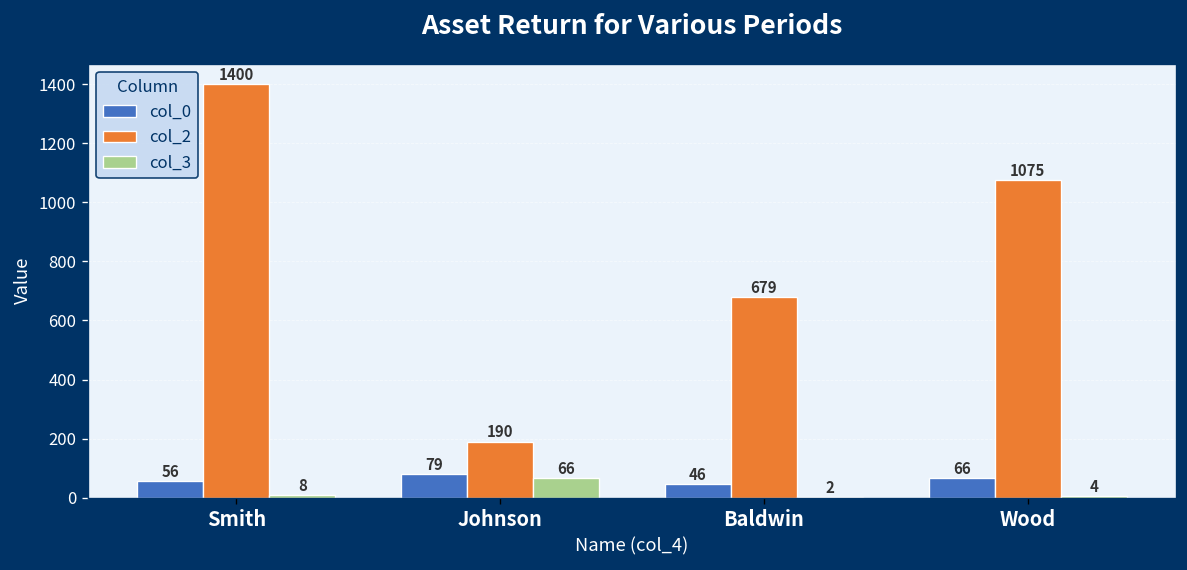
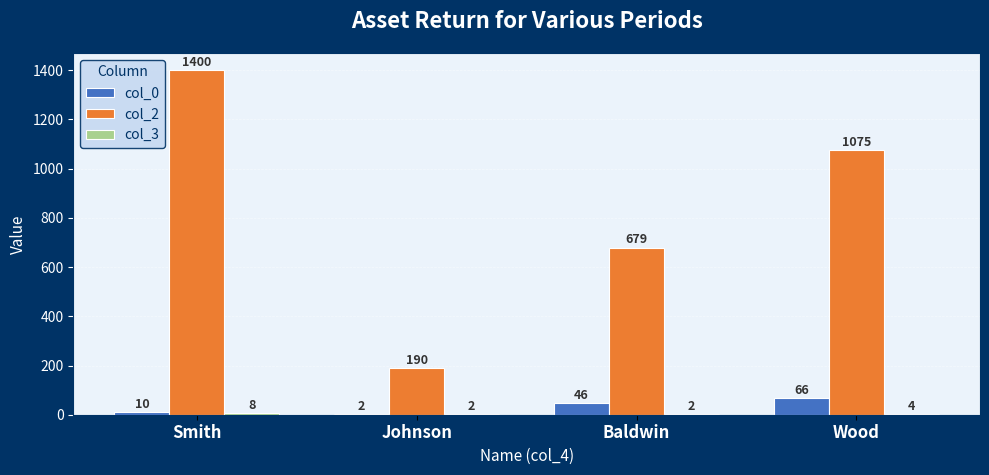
col_0, Smith: 56 -> 10
col_0, Johnson: 79 -> 2
col_3, Johnson: 66 -> 2
